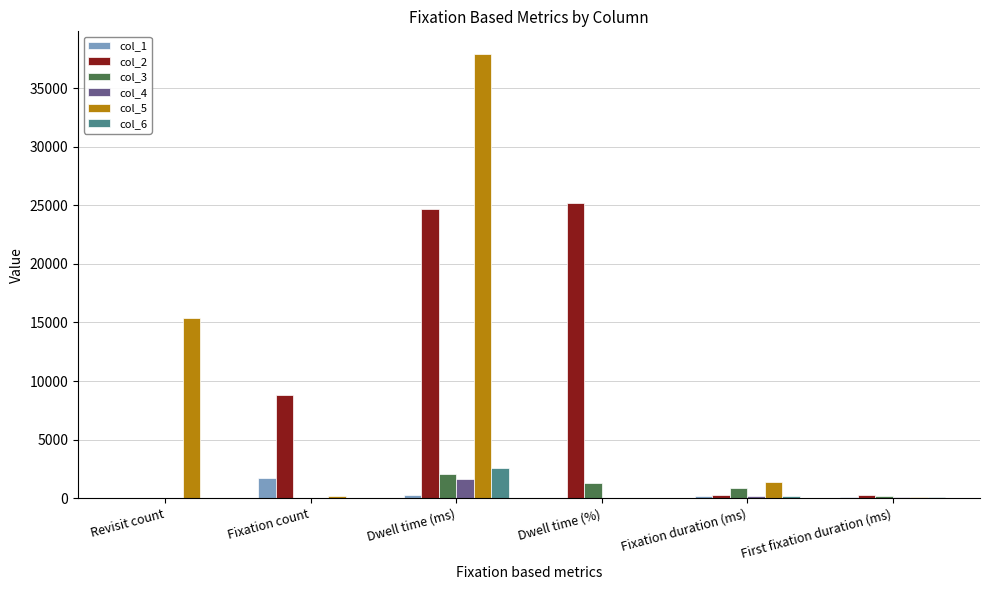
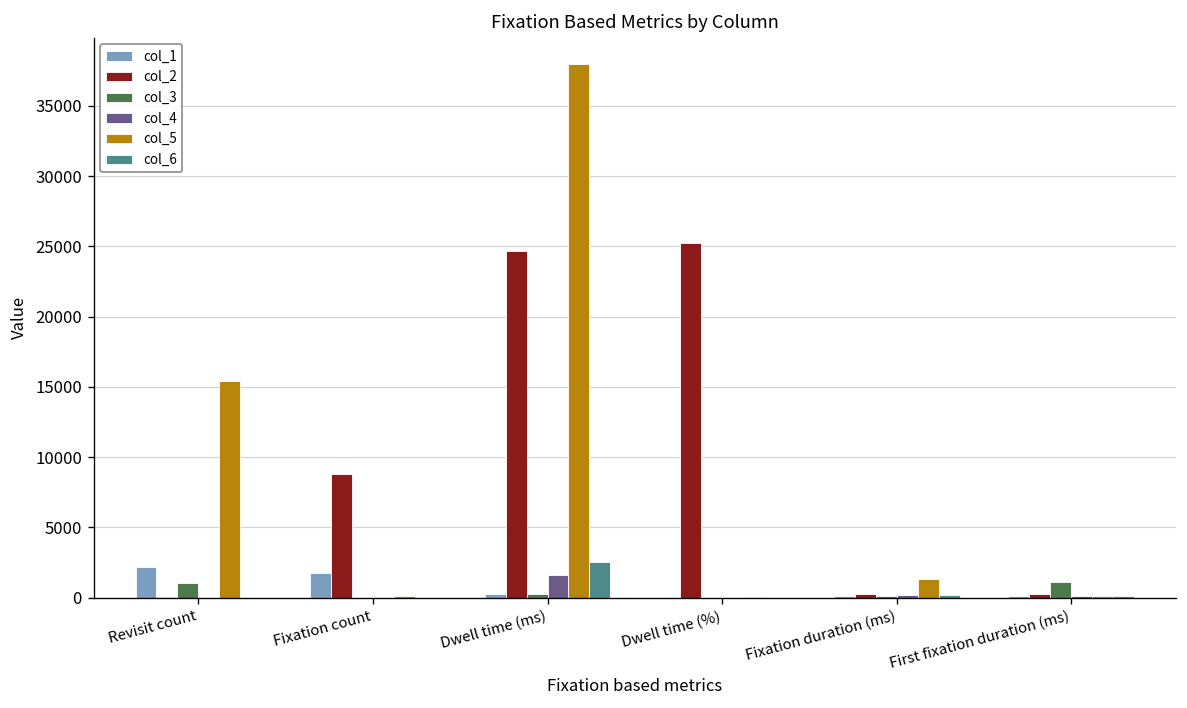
col_1, Revisit count: 0 -> 2200
col_3, Revisit count: 0 -> 1100
col_3, Dwell time (ms): 2100 -> 200
col_3, Dwell time (%): 1300 -> 0
col_3, Fixation duration (ms): 800 -> 100
col_3, First fixation duration (ms): 200 -> 1100
